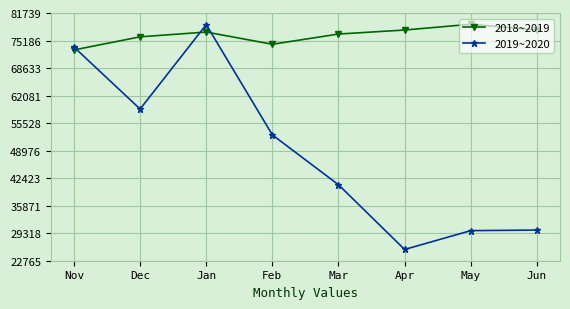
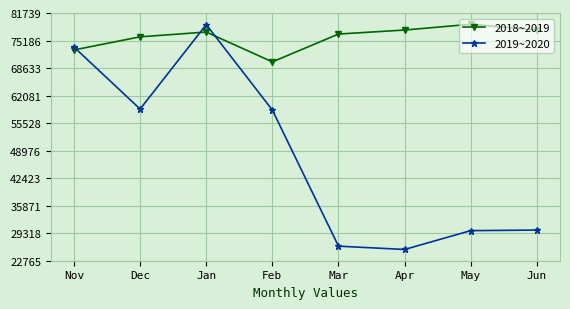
2018~2019, Feb: 74000 -> 70000
2019~2020, Feb: 53000 -> 59000
2019~2020, Mar: 41000 -> 26000
